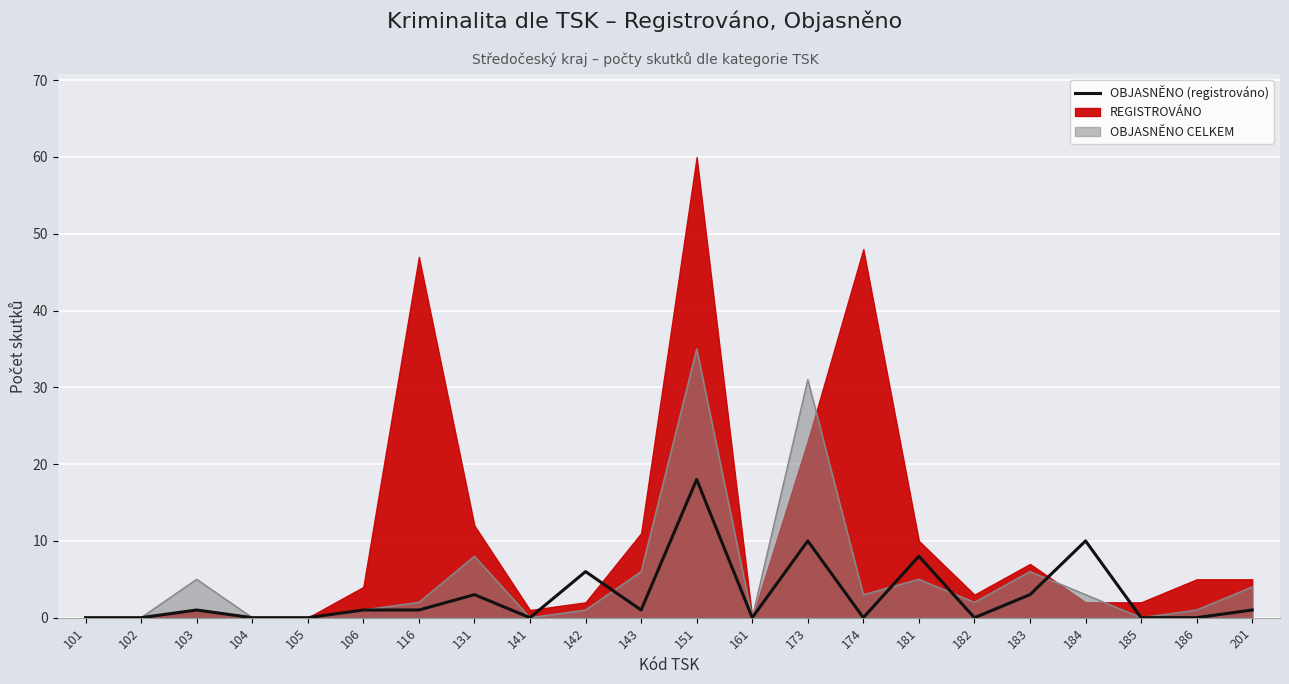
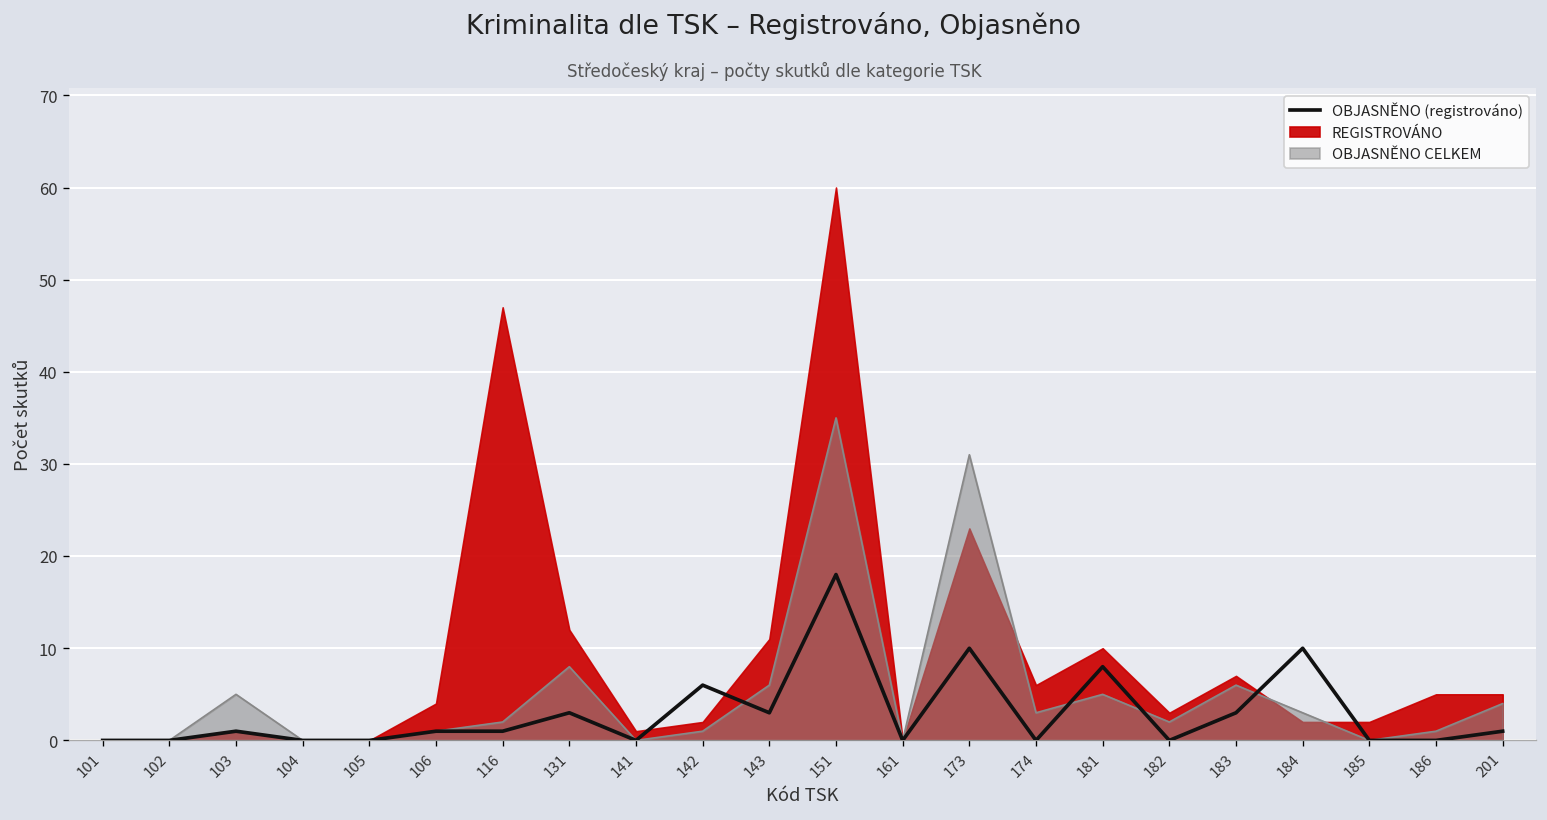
OBJASNĚNO (registrováno), 143: 1 -> 3
REGISTROVÁNO, 174: 48 -> 6
